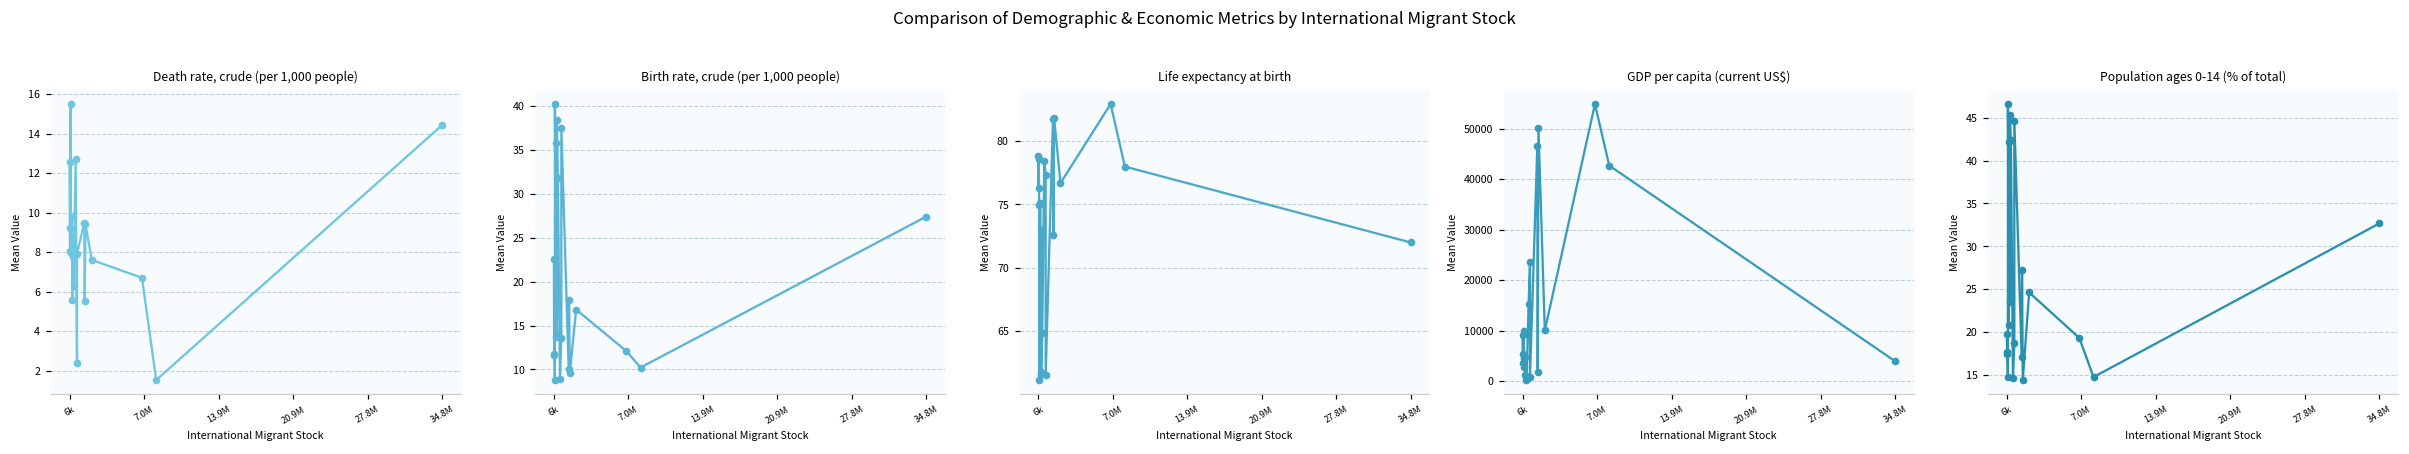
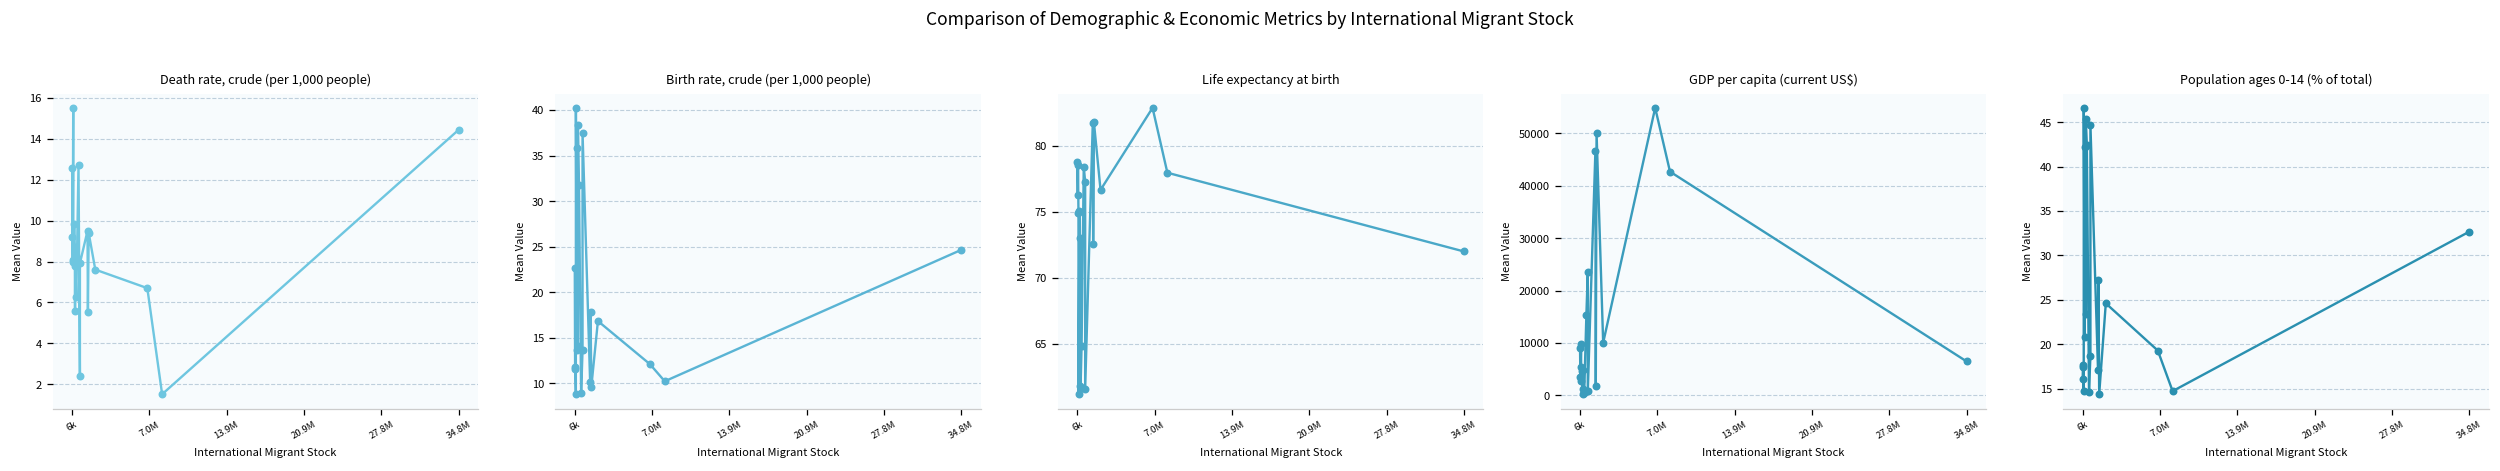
Birth rate, crude (per 1,000 people), 34.8M: 27 -> 25
GDP per capita (current US$), 34.8M: 4000 -> 6000
Population ages 0-14 (% of total), 6k: 20 -> 16
